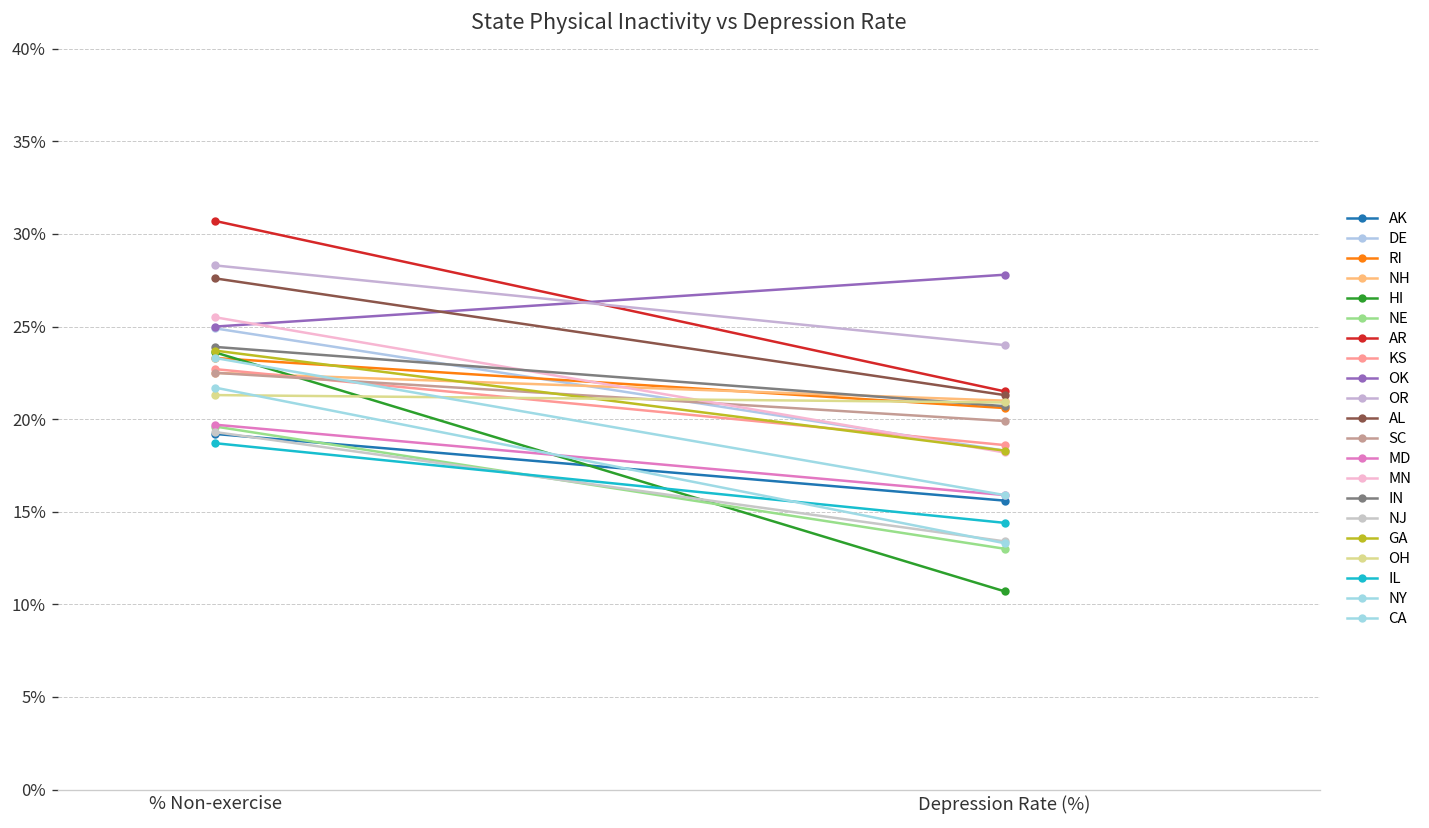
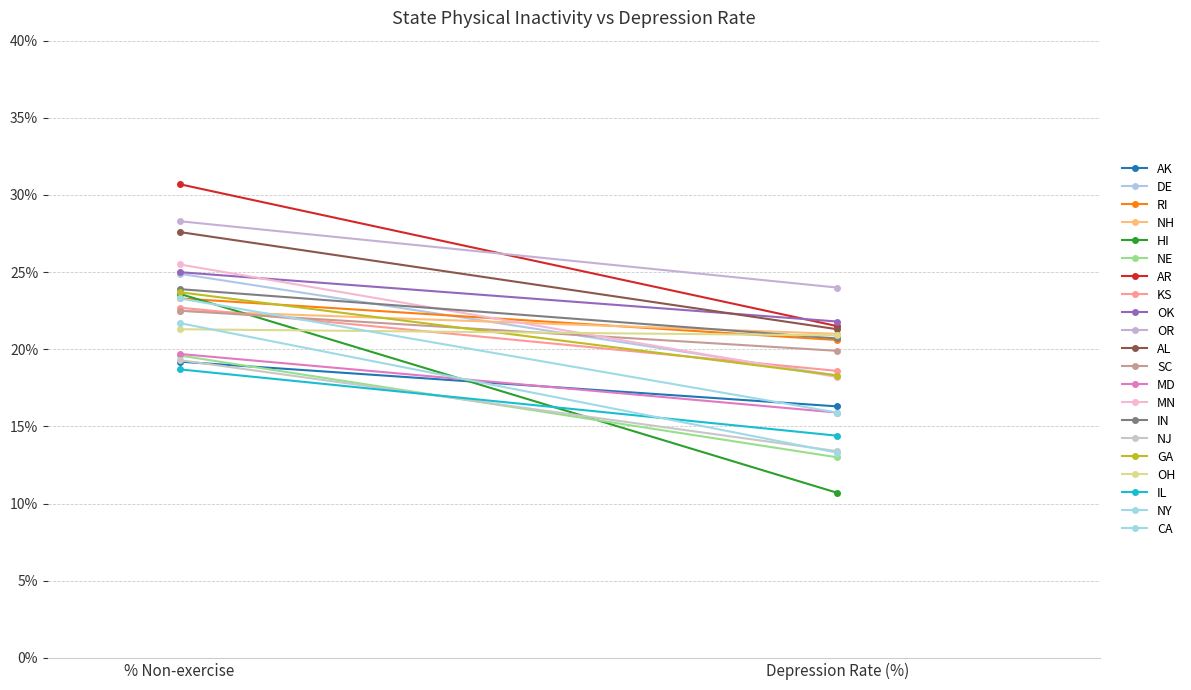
AK, Depression Rate (%): 15.6% -> 16.3%
OK, Depression Rate (%): 27.8% -> 21.8%
